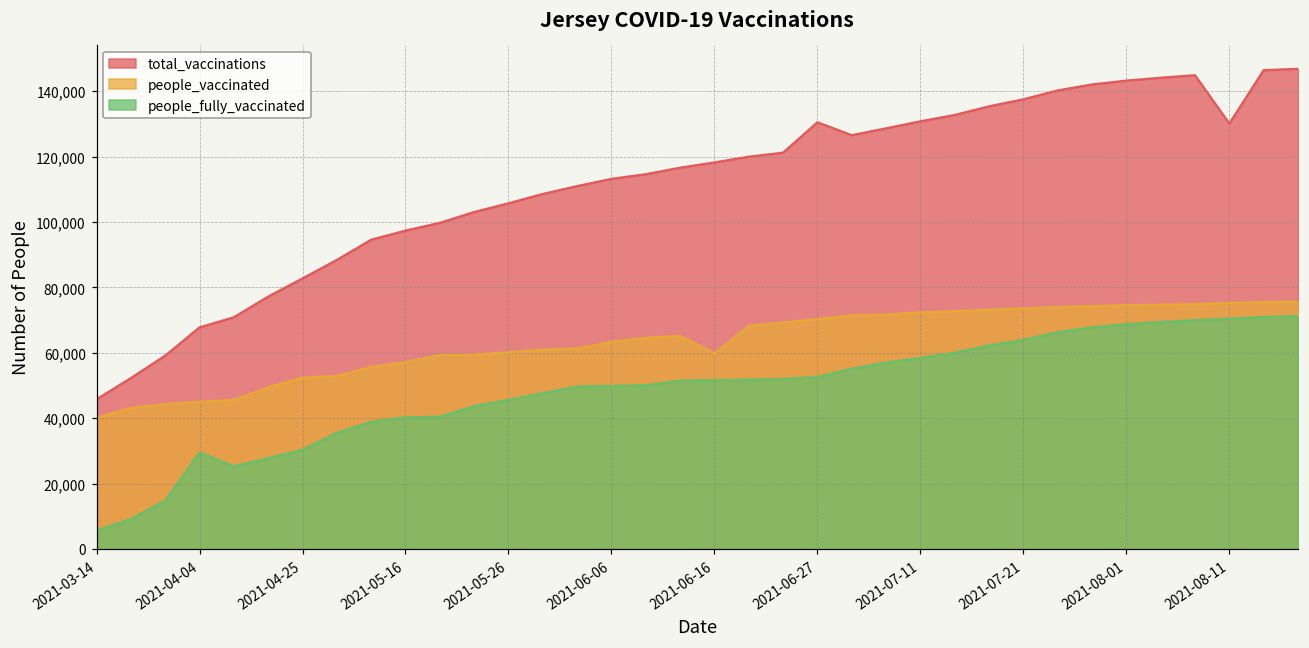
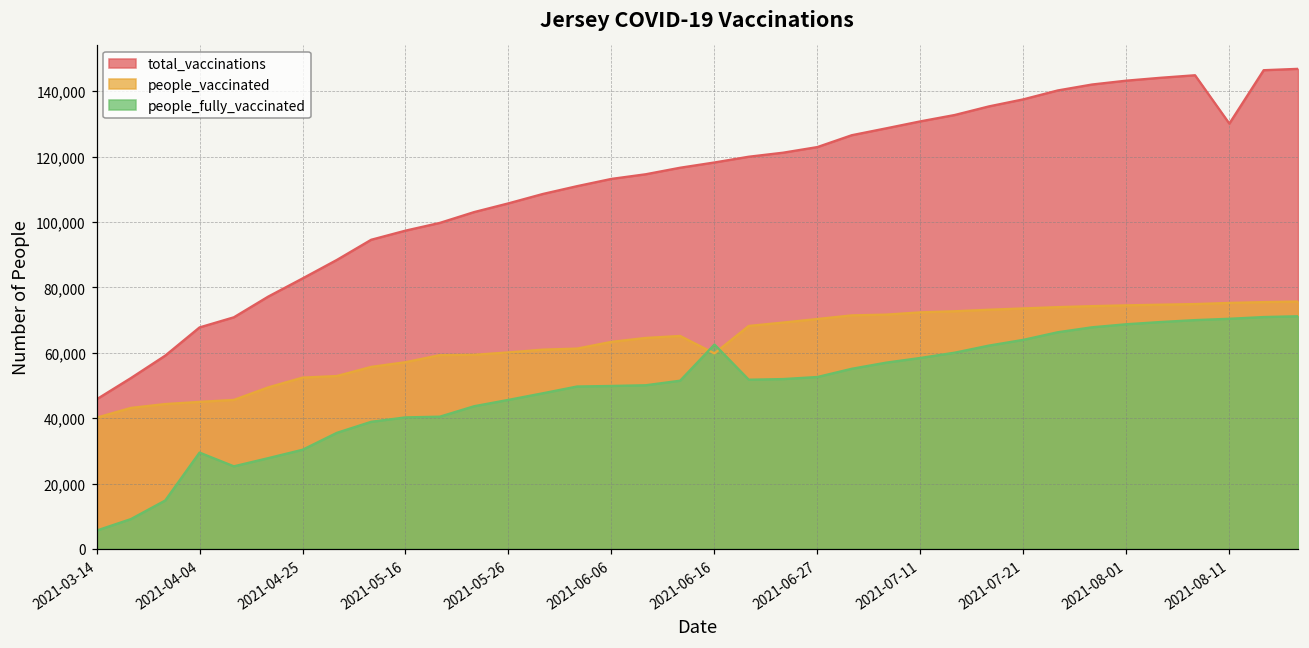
people_fully_vaccinated, 2021-06-16: 52,000 -> 63,000
total_vaccinations, 2021-06-27: 131,000 -> 123,000
